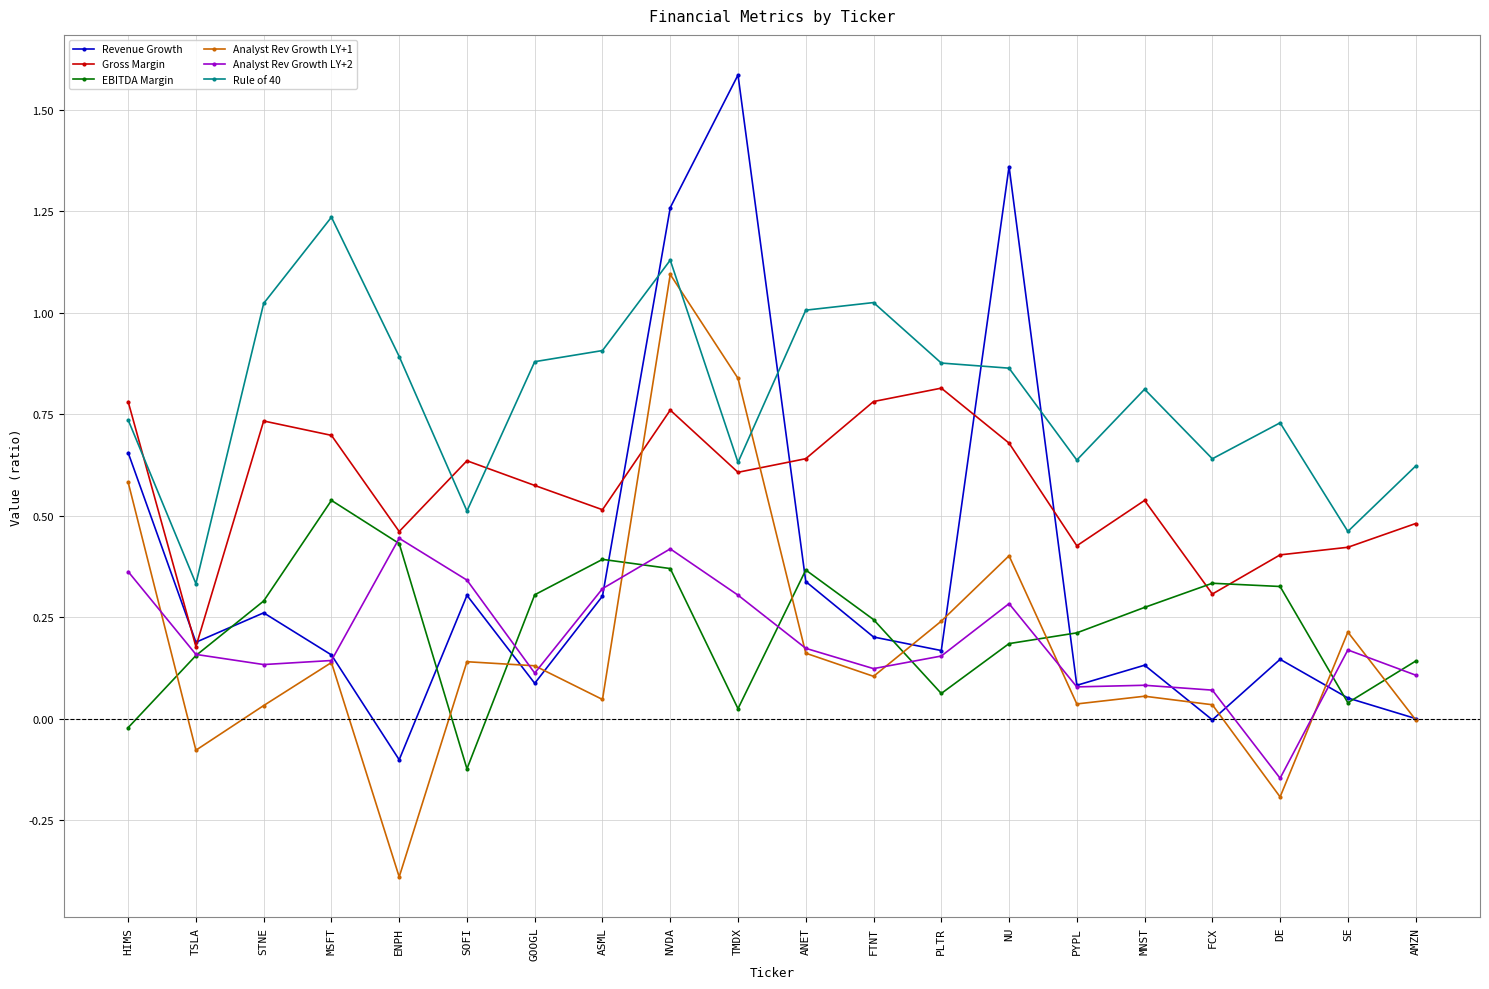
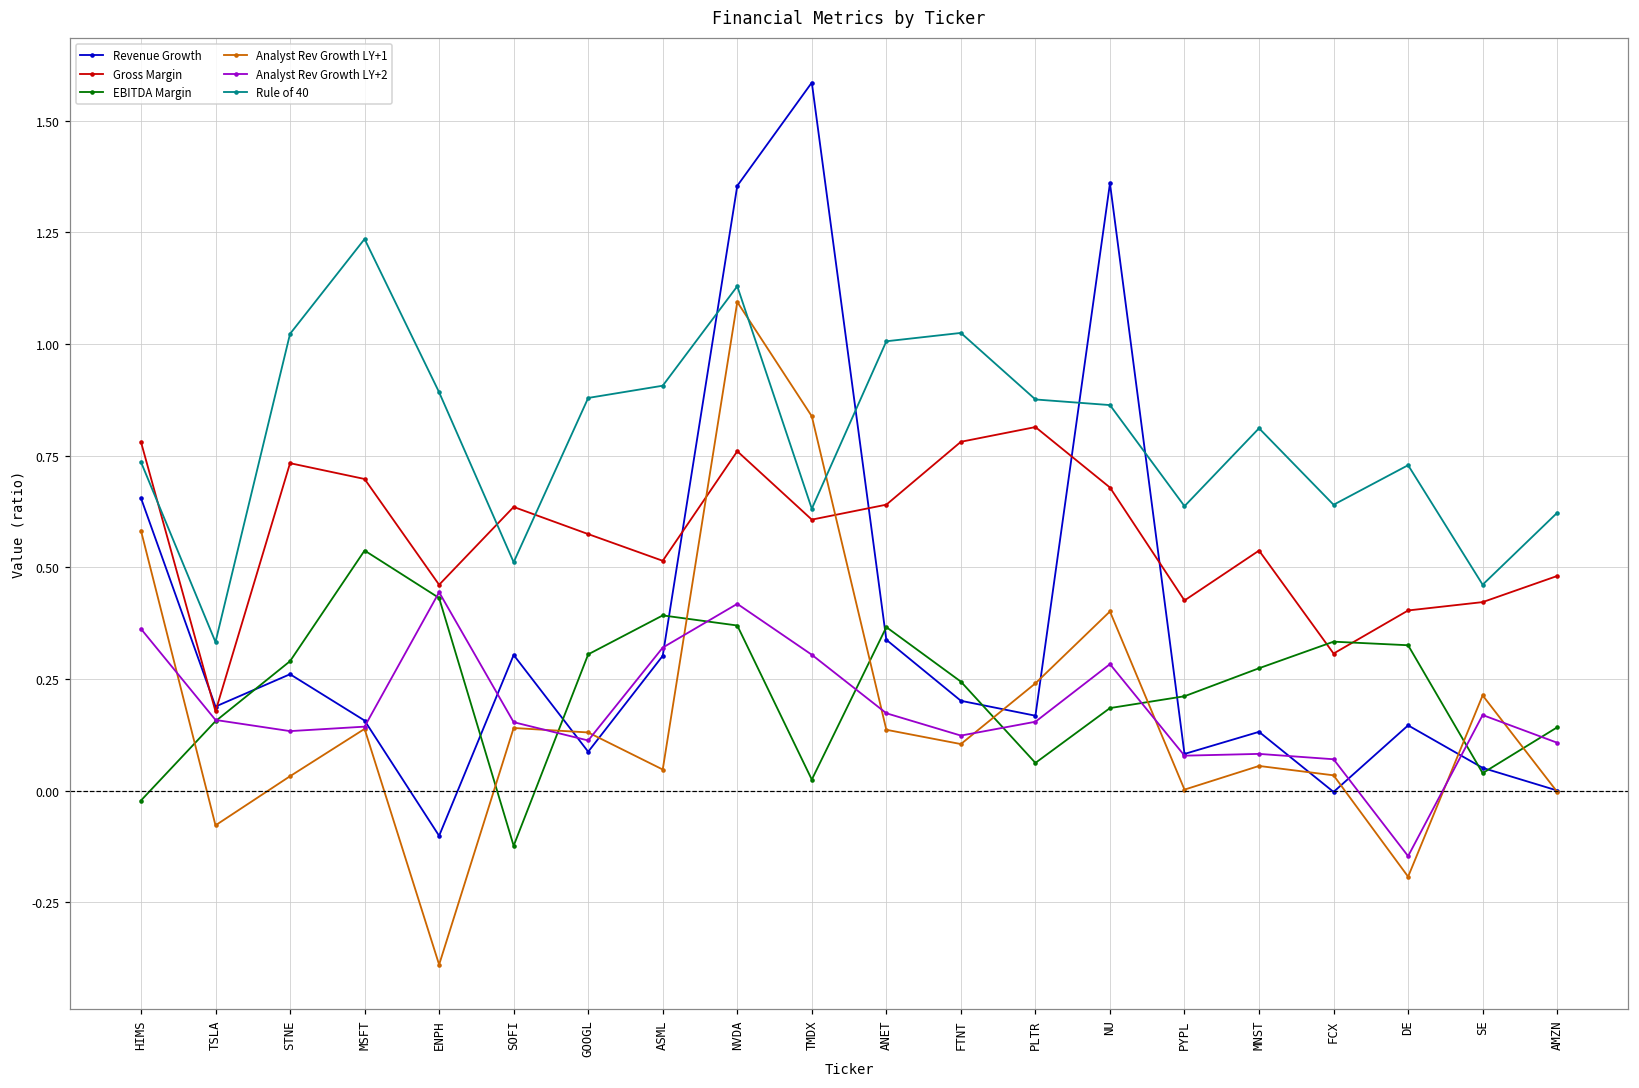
Analyst Rev Growth LY+2, SOFI: 0.34 -> 0.15
Revenue Growth, NVDA: 1.26 -> 1.35
Analyst Rev Growth LY+1, ANET: 0.16 -> 0.14
Analyst Rev Growth LY+1, PYPL: 0.04 -> 0.00
